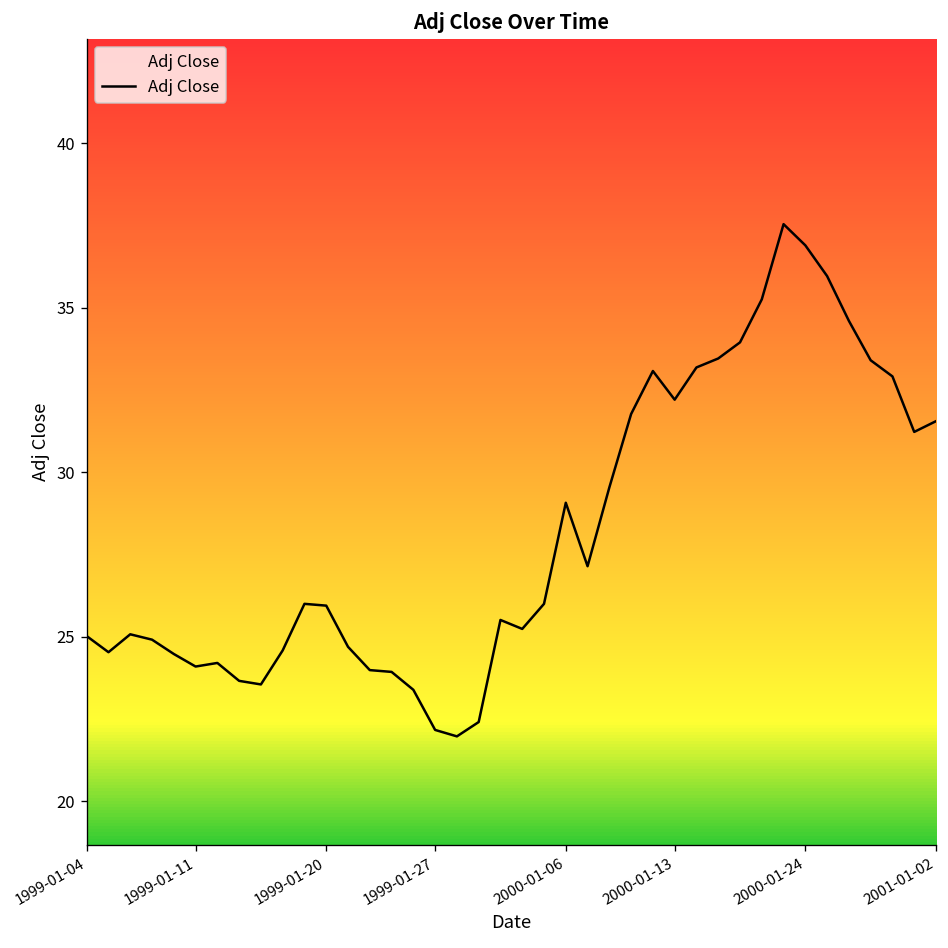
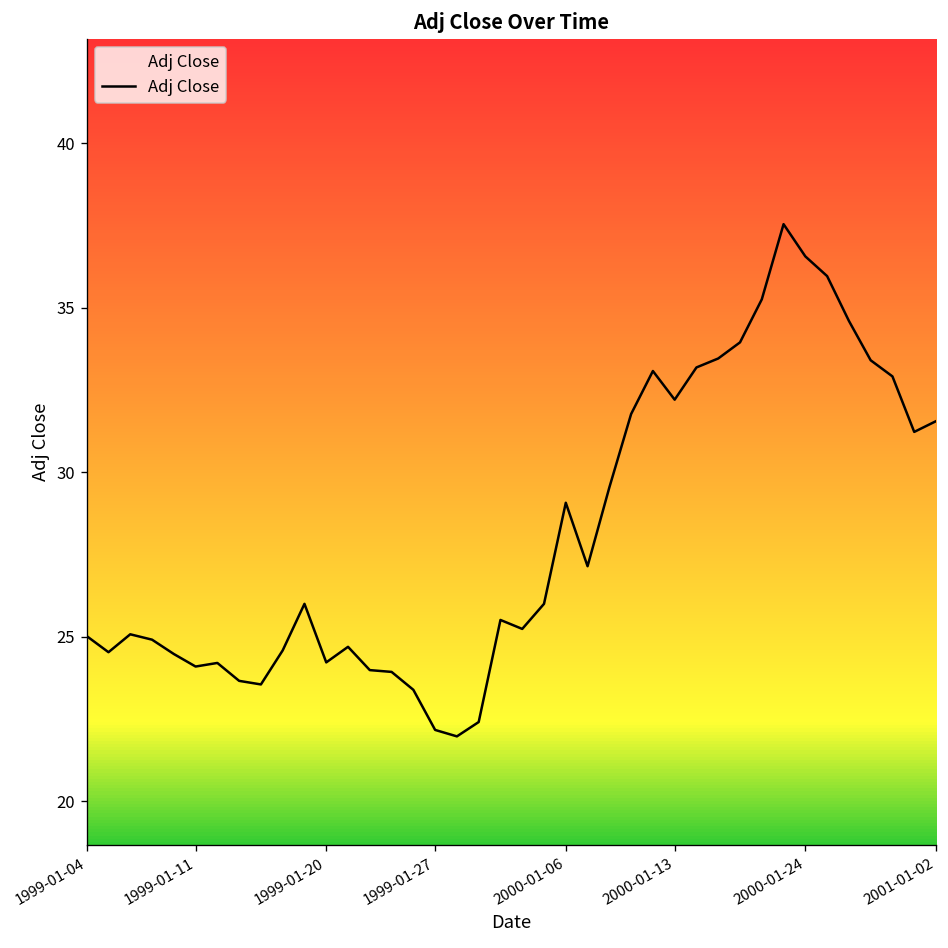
1999-01-20: 25.9 -> 24.2
2000-01-24: 36.9 -> 36.6
